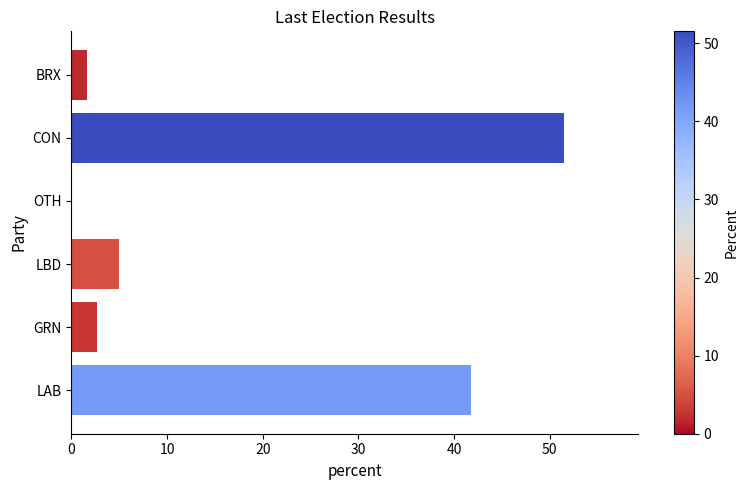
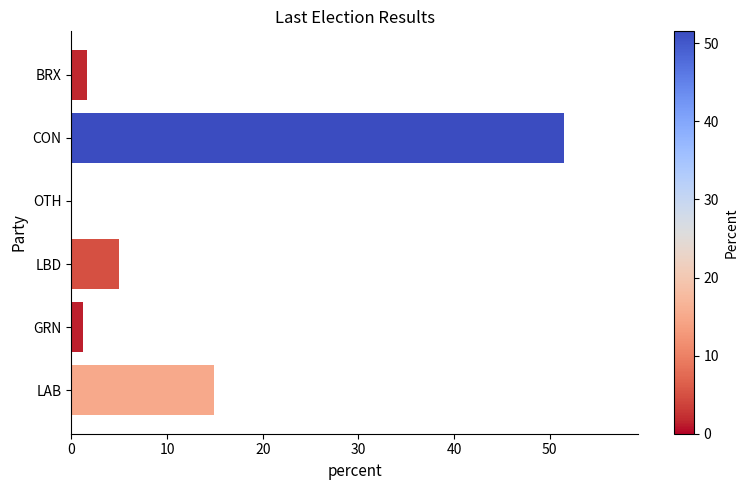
GRN: 3 -> 1
LAB: 42 -> 15
